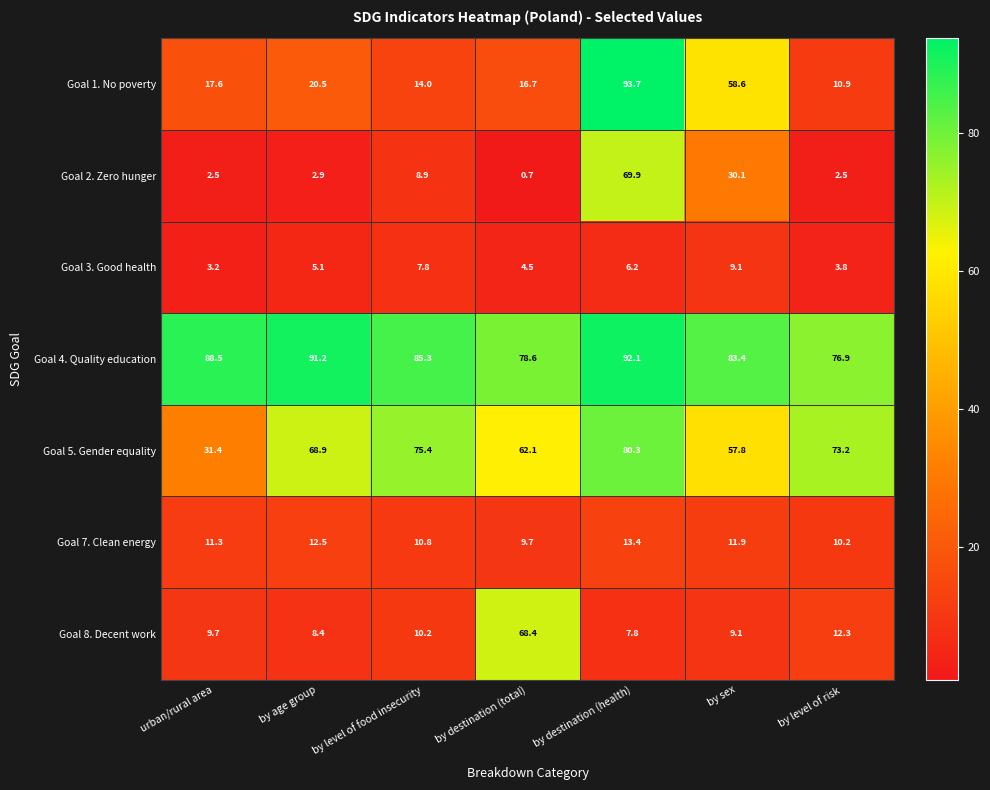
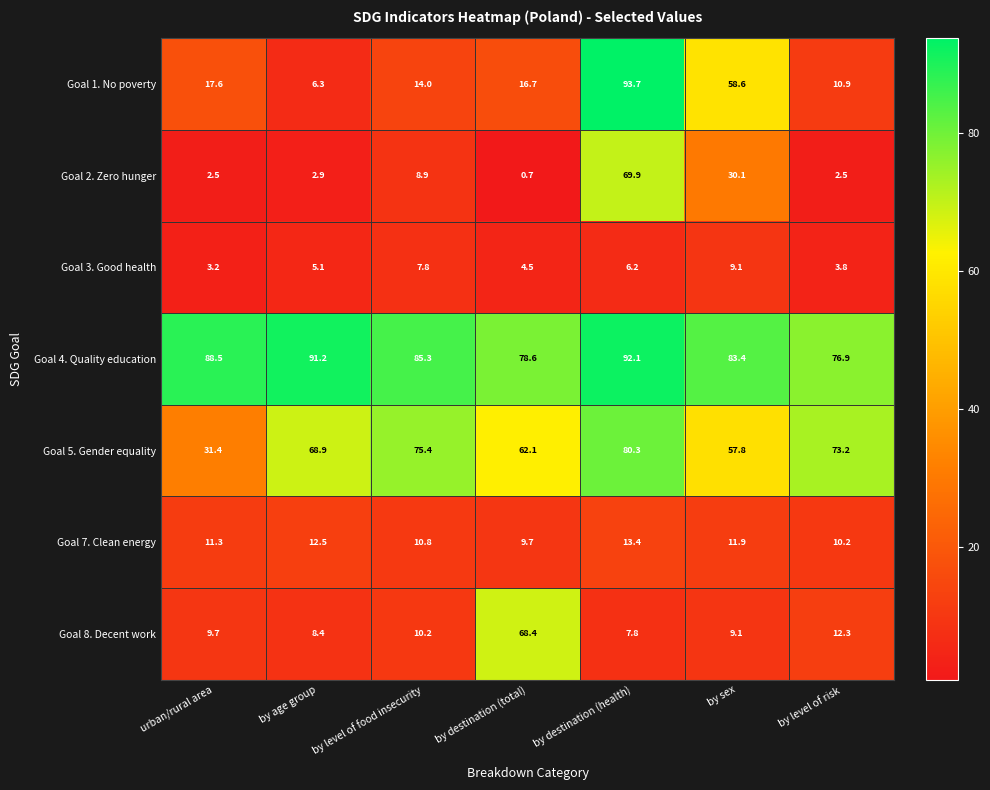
Goal 1. No poverty, by age group: 20.5 -> 6.3
